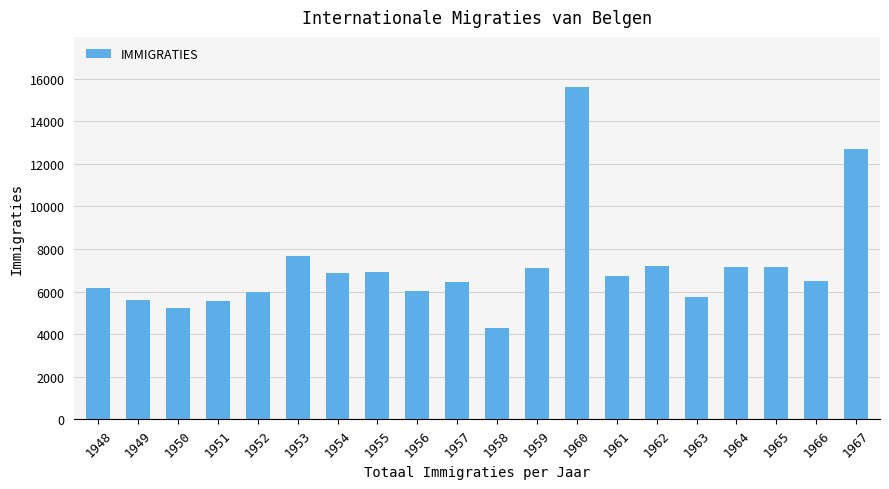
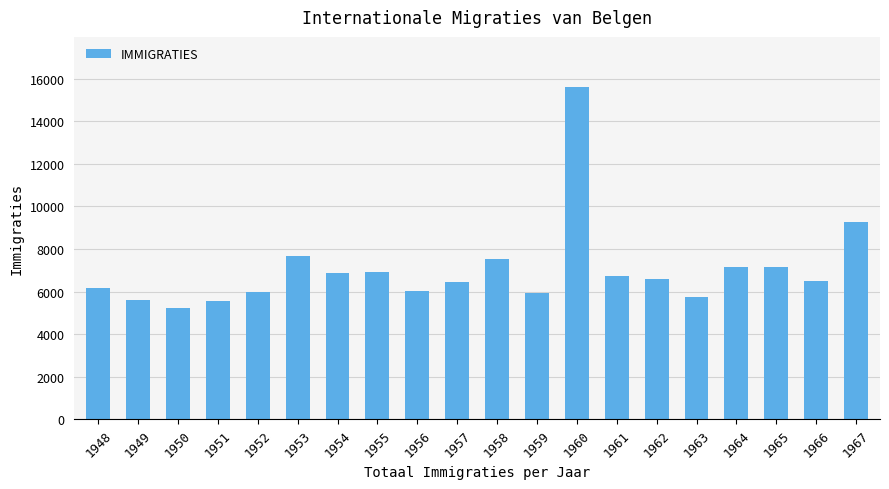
1958: 4300 -> 7500
1959: 7100 -> 6000
1962: 7200 -> 6600
1967: 12700 -> 9300
